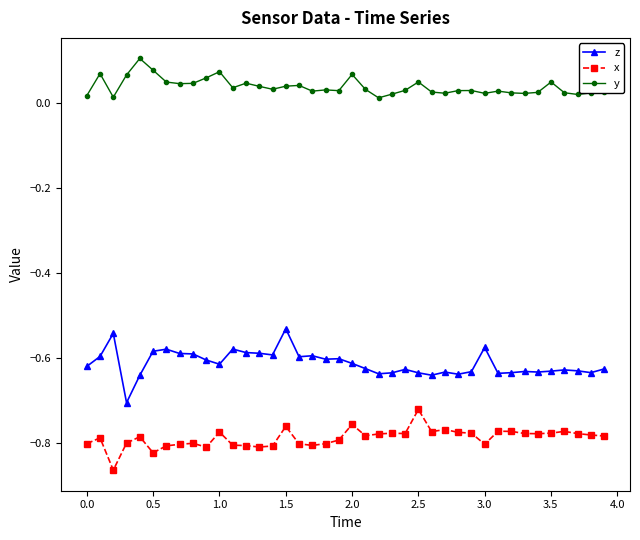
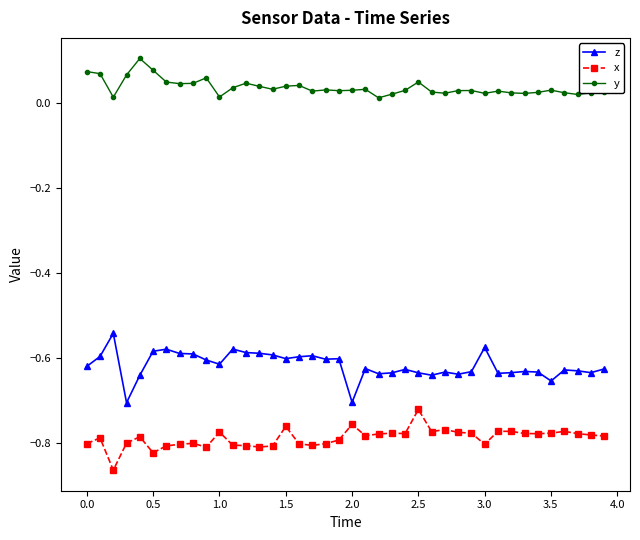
y, 0.0: 0.02 -> 0.07
y, 1.0: 0.07 -> 0.01
z, 1.5: -0.53 -> -0.60
z, 2.0: -0.61 -> -0.70
y, 2.0: 0.07 -> 0.03
z, 3.5: -0.63 -> -0.65
y, 3.5: 0.05 -> 0.03
